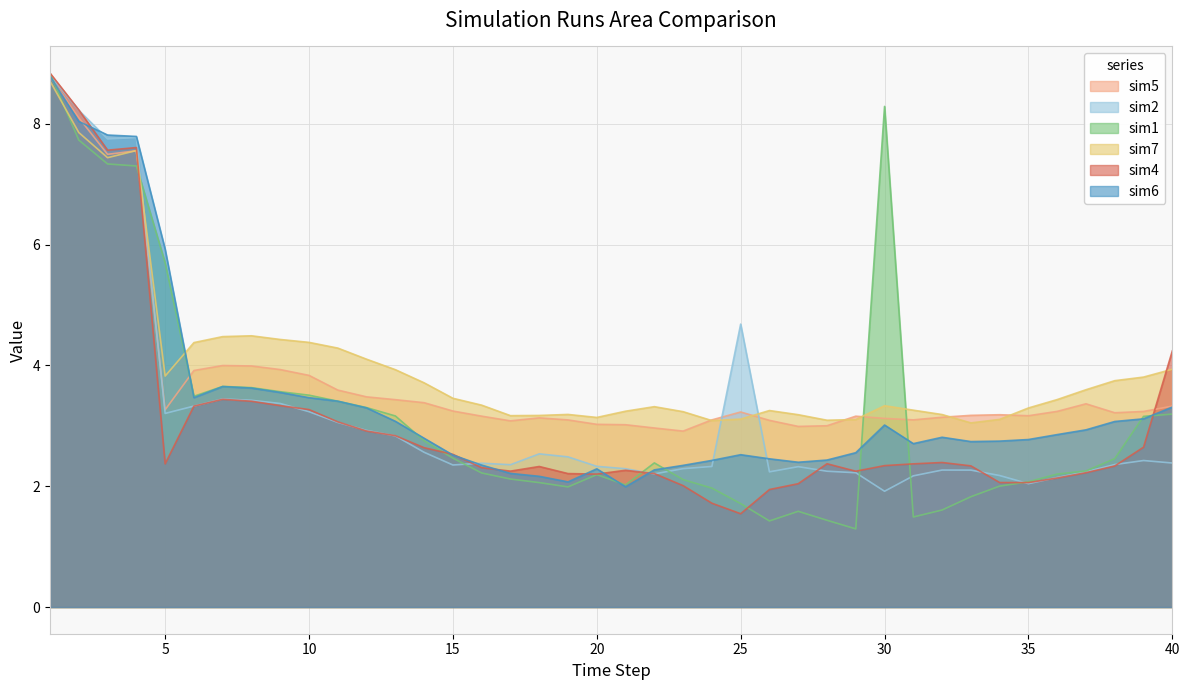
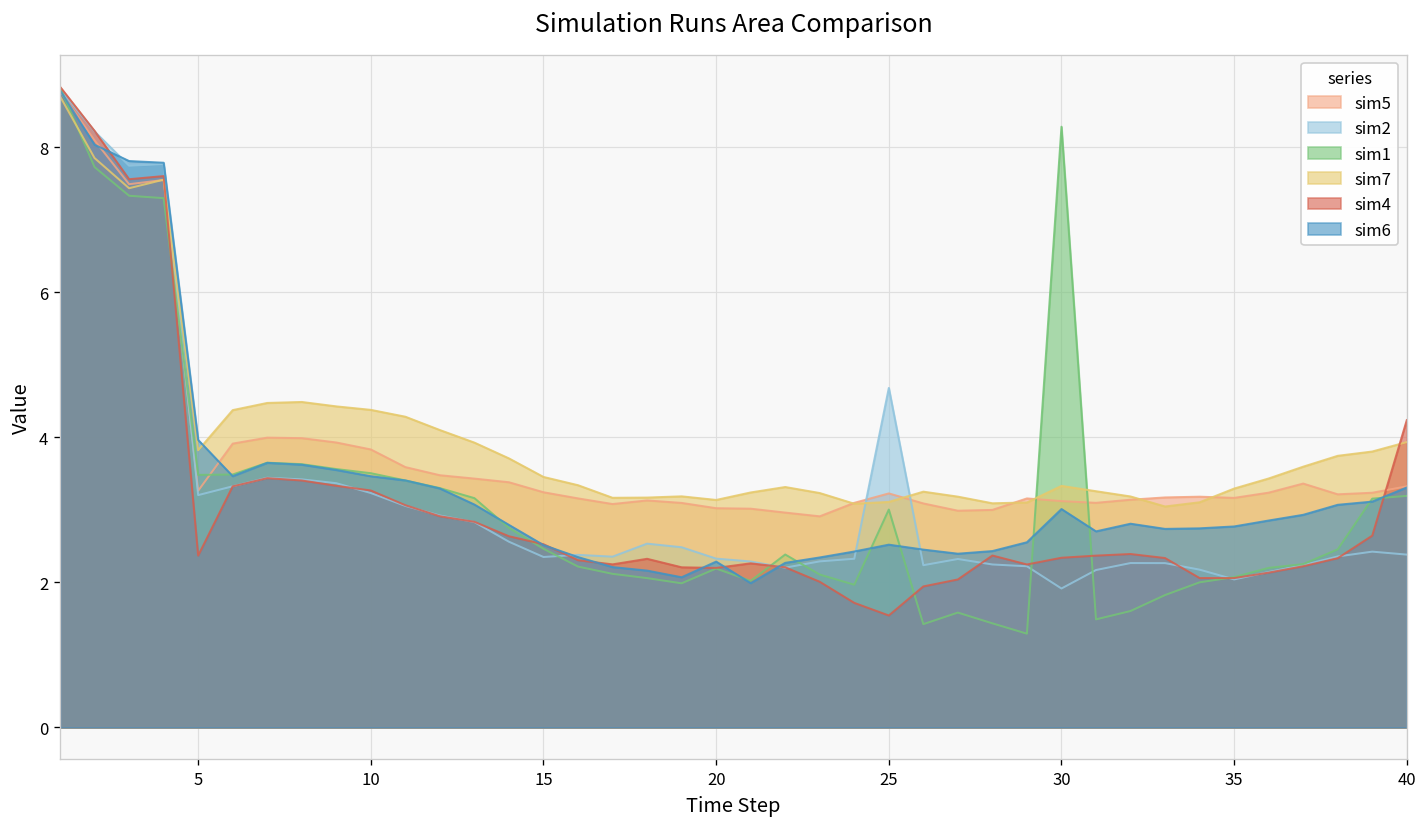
sim1, 5: 5.7 -> 3.5
sim6, 5: 5.9 -> 4.0
sim1, 25: 1.7 -> 3.0
